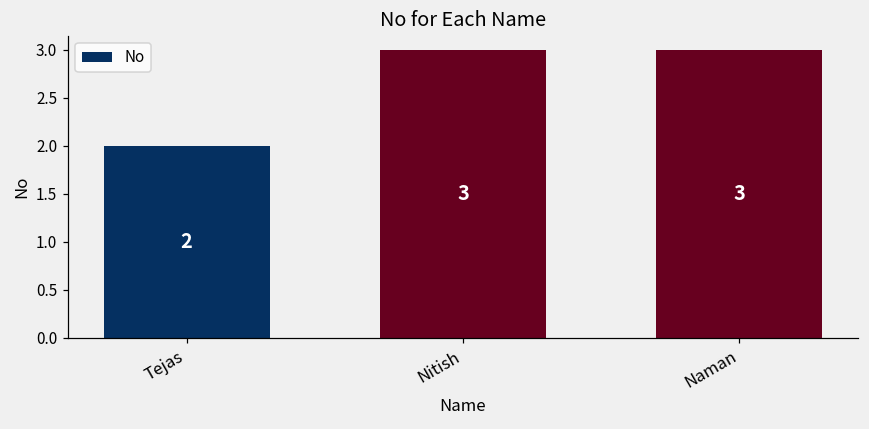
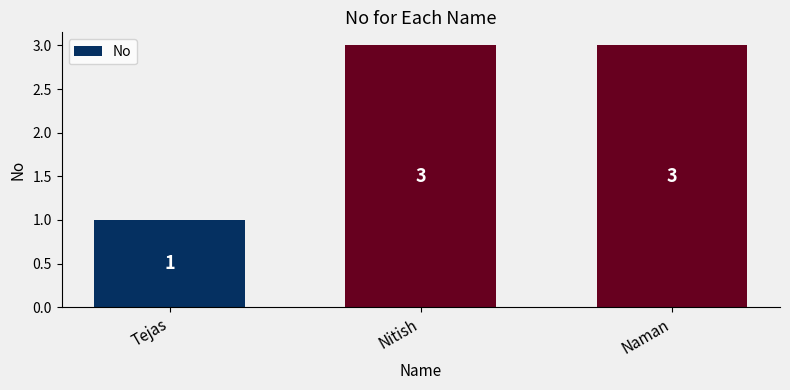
Tejas: 2 -> 1
